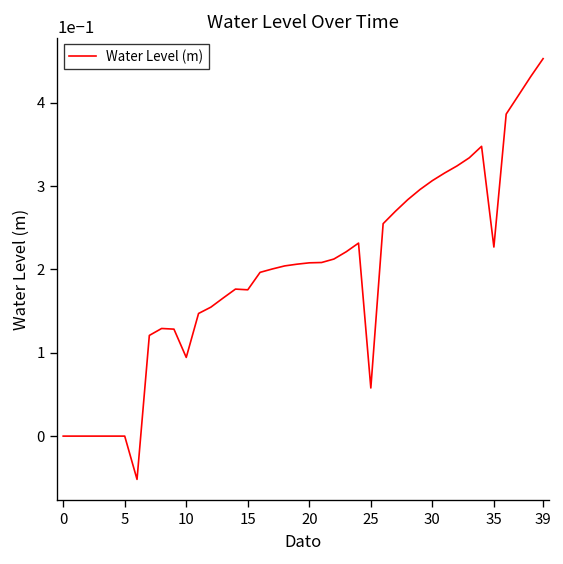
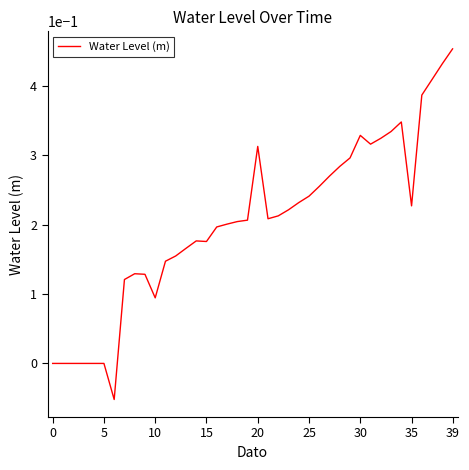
20: 0.21 -> 0.31
25: 0.06 -> 0.24
30: 0.31 -> 0.33
